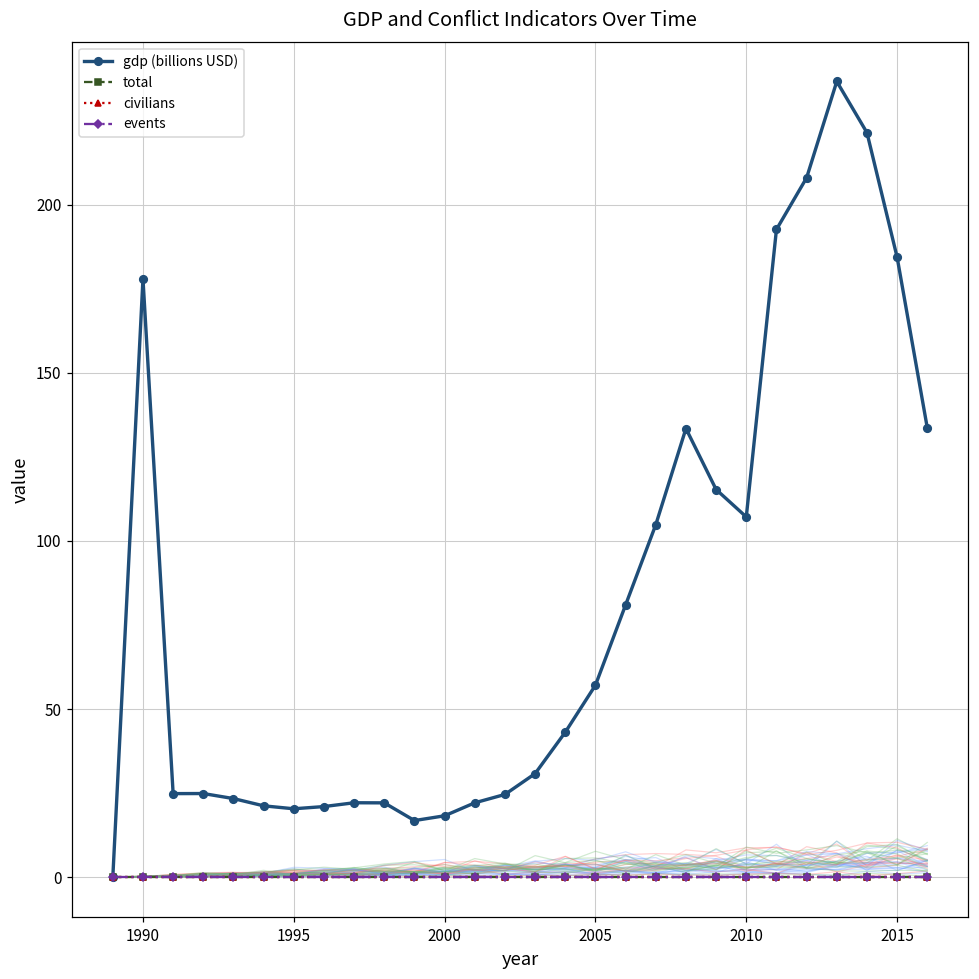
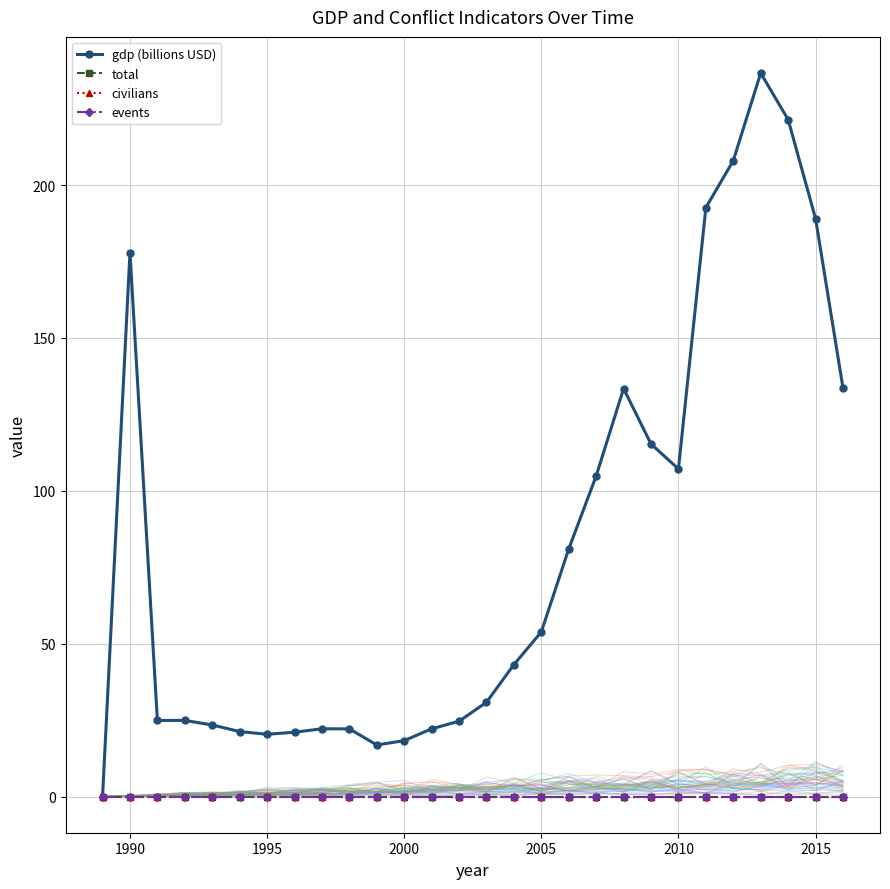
gdp (billions USD), 2005: 57 -> 54
gdp (billions USD), 2015: 184 -> 189
